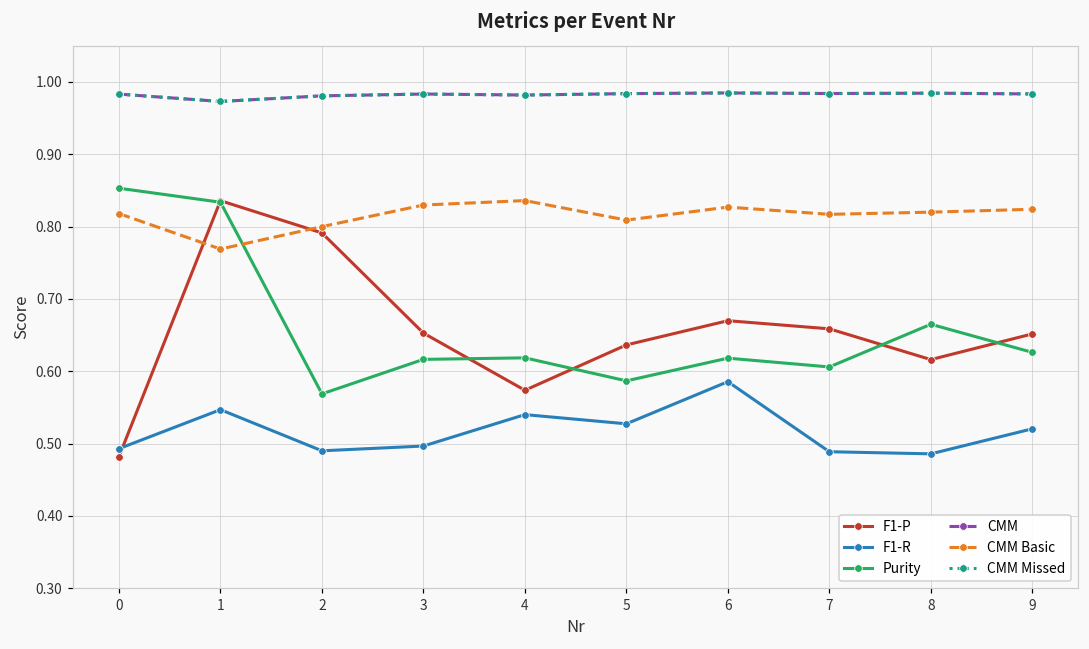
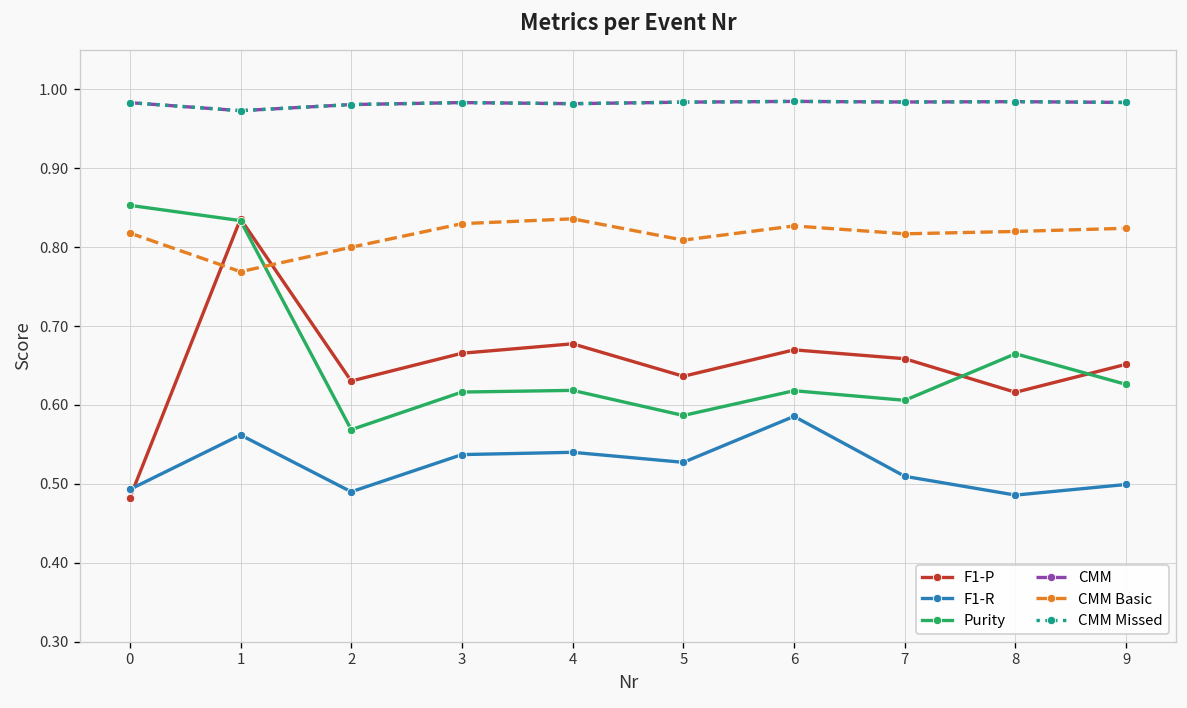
F1-R, 1: 0.55 -> 0.56
F1-P, 2: 0.79 -> 0.63
F1-P, 3: 0.65 -> 0.67
F1-R, 3: 0.50 -> 0.54
F1-P, 4: 0.57 -> 0.68
F1-R, 7: 0.49 -> 0.51
F1-R, 9: 0.52 -> 0.50
